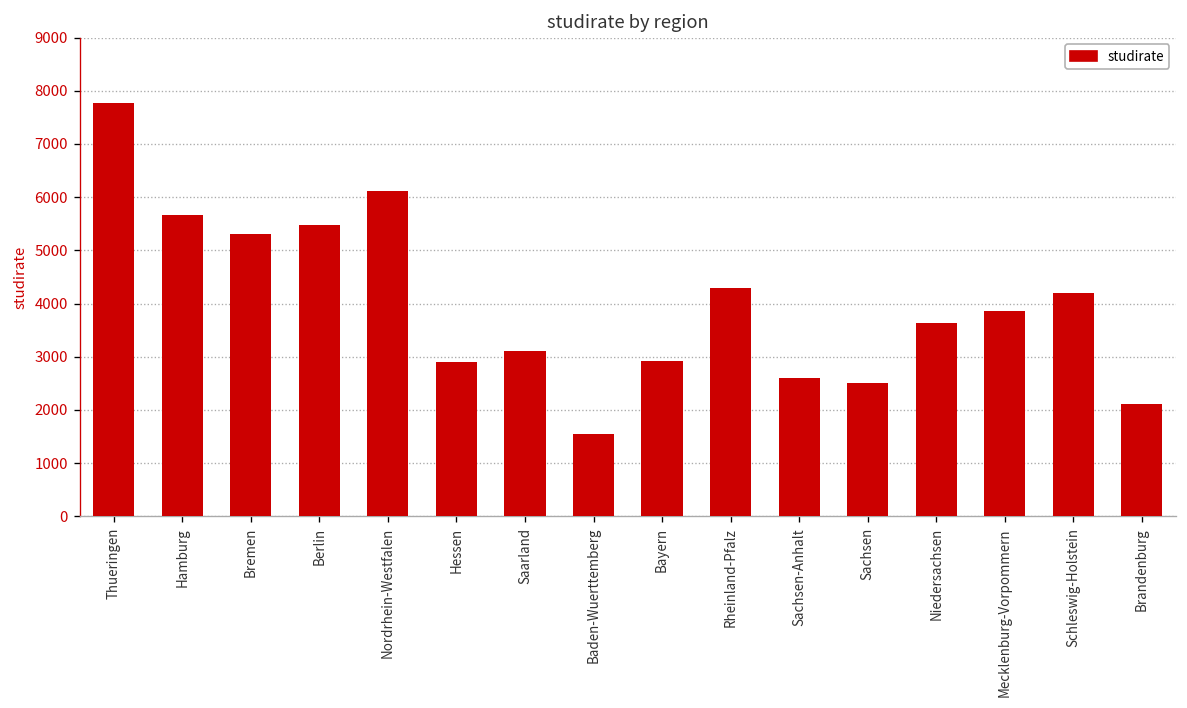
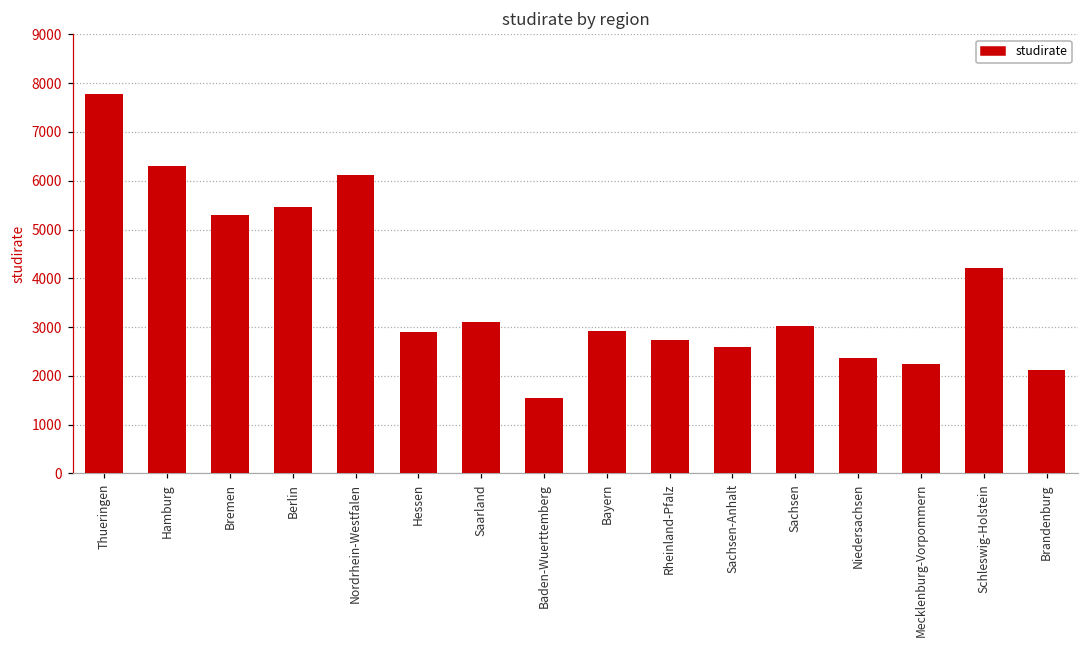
Hamburg: 5700 -> 6300
Rheinland-Pfalz: 4300 -> 2700
Sachsen: 2500 -> 3000
Niedersachsen: 3600 -> 2400
Mecklenburg-Vorpommern: 3900 -> 2200
